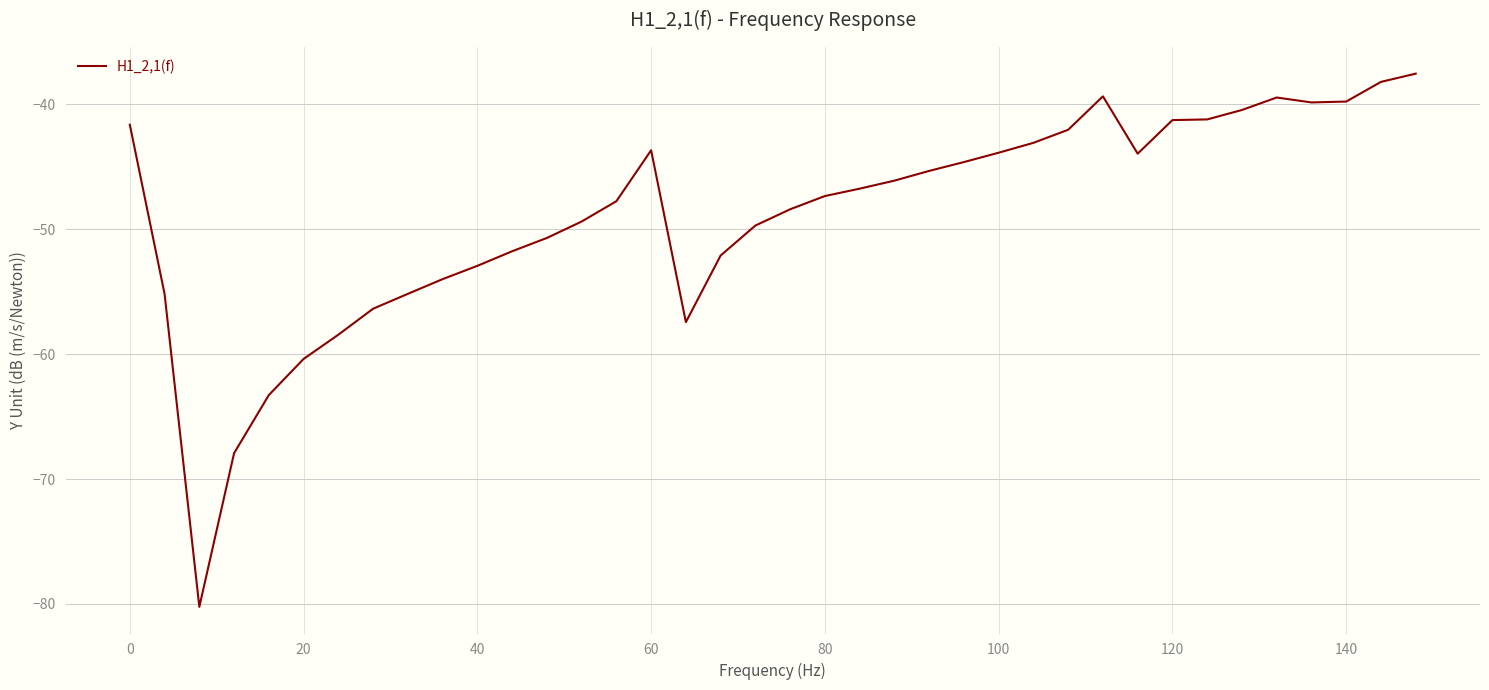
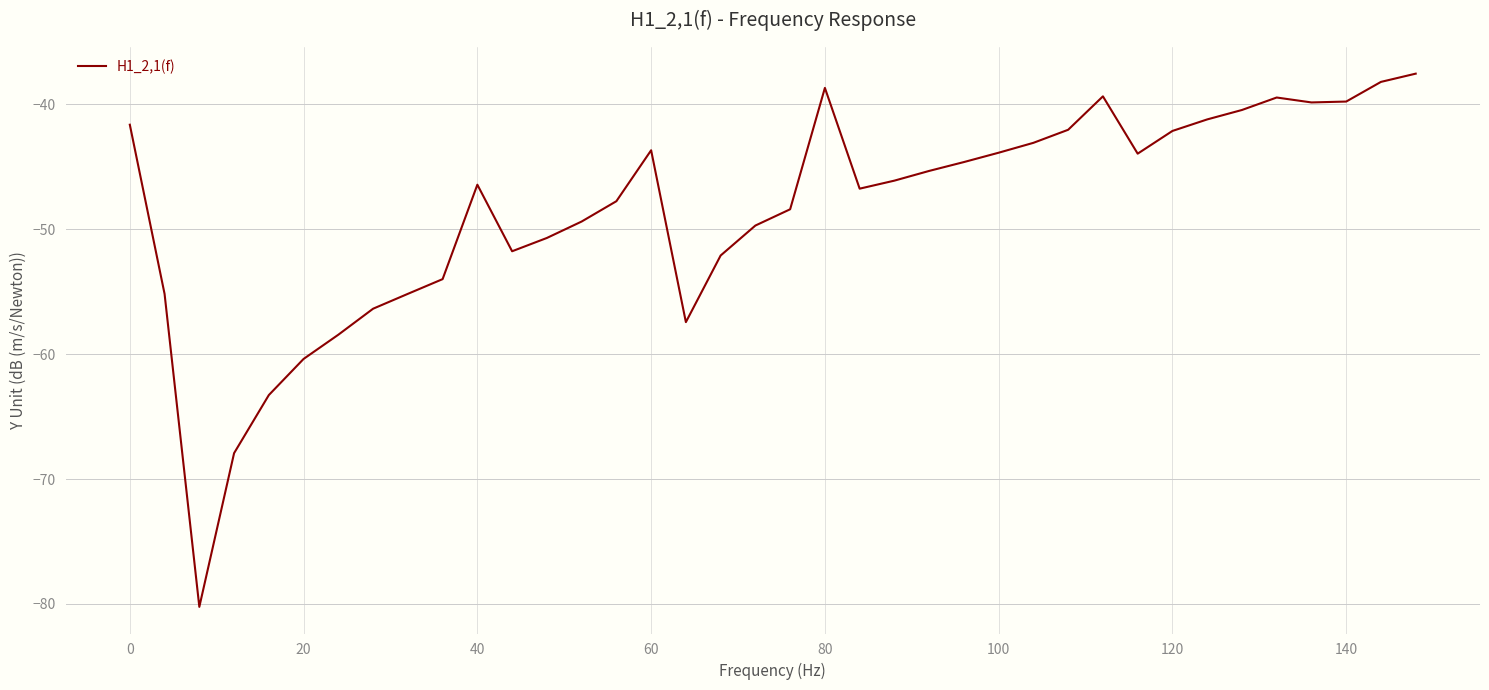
40: -52.9 -> -46.4
80: -47.3 -> -38.7
120: -41.3 -> -42.1
